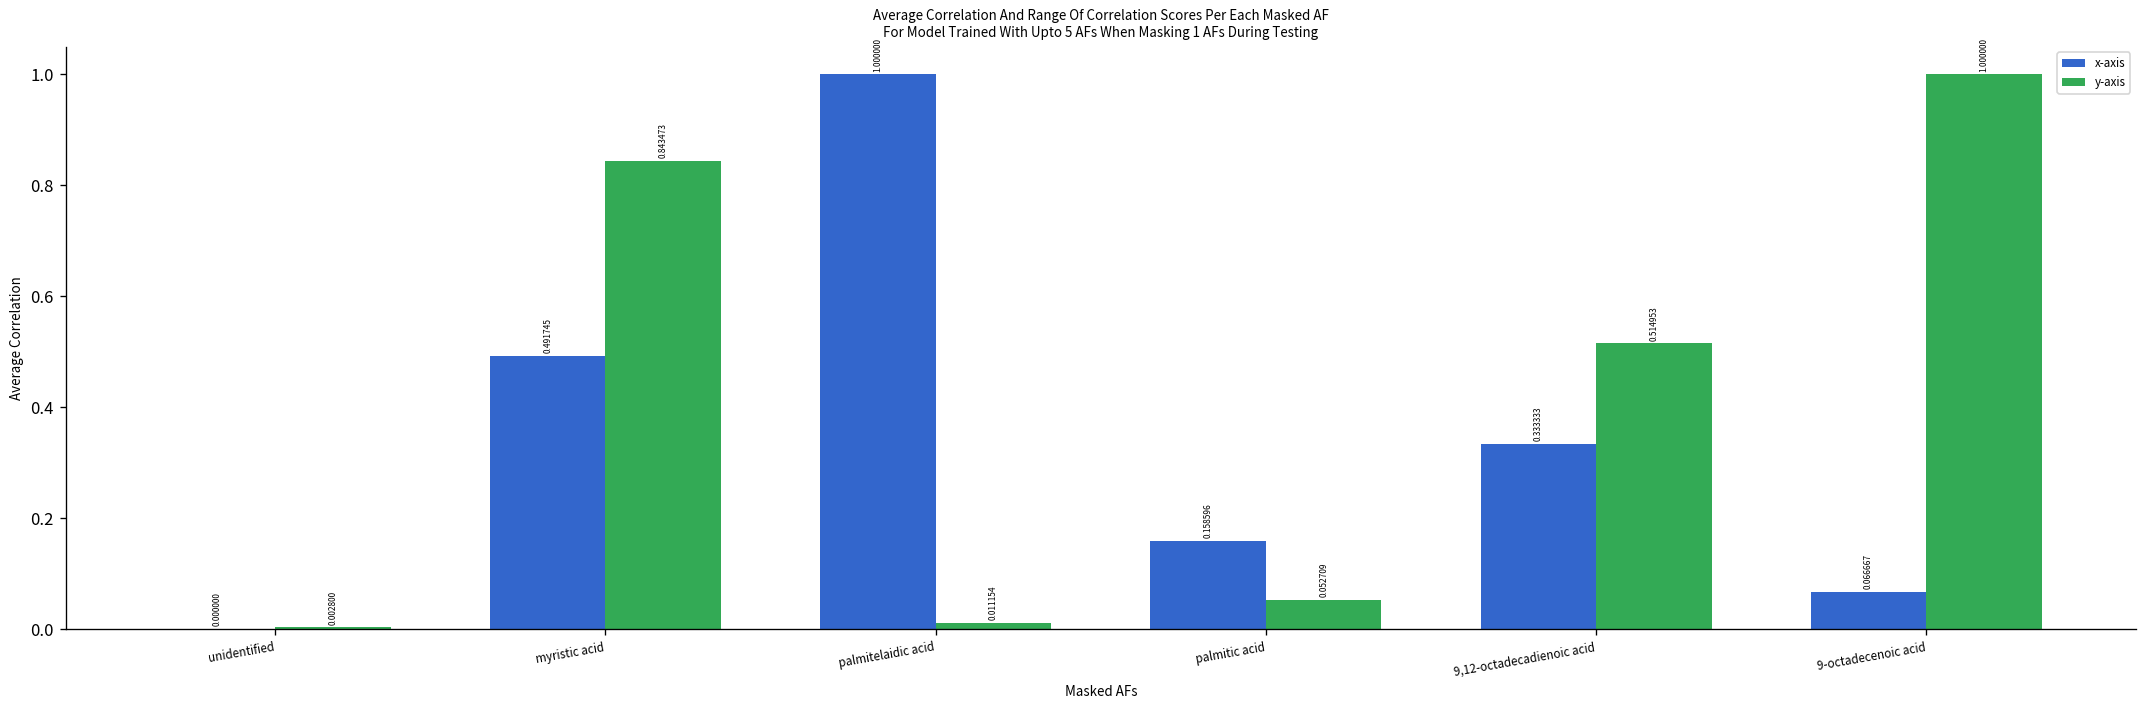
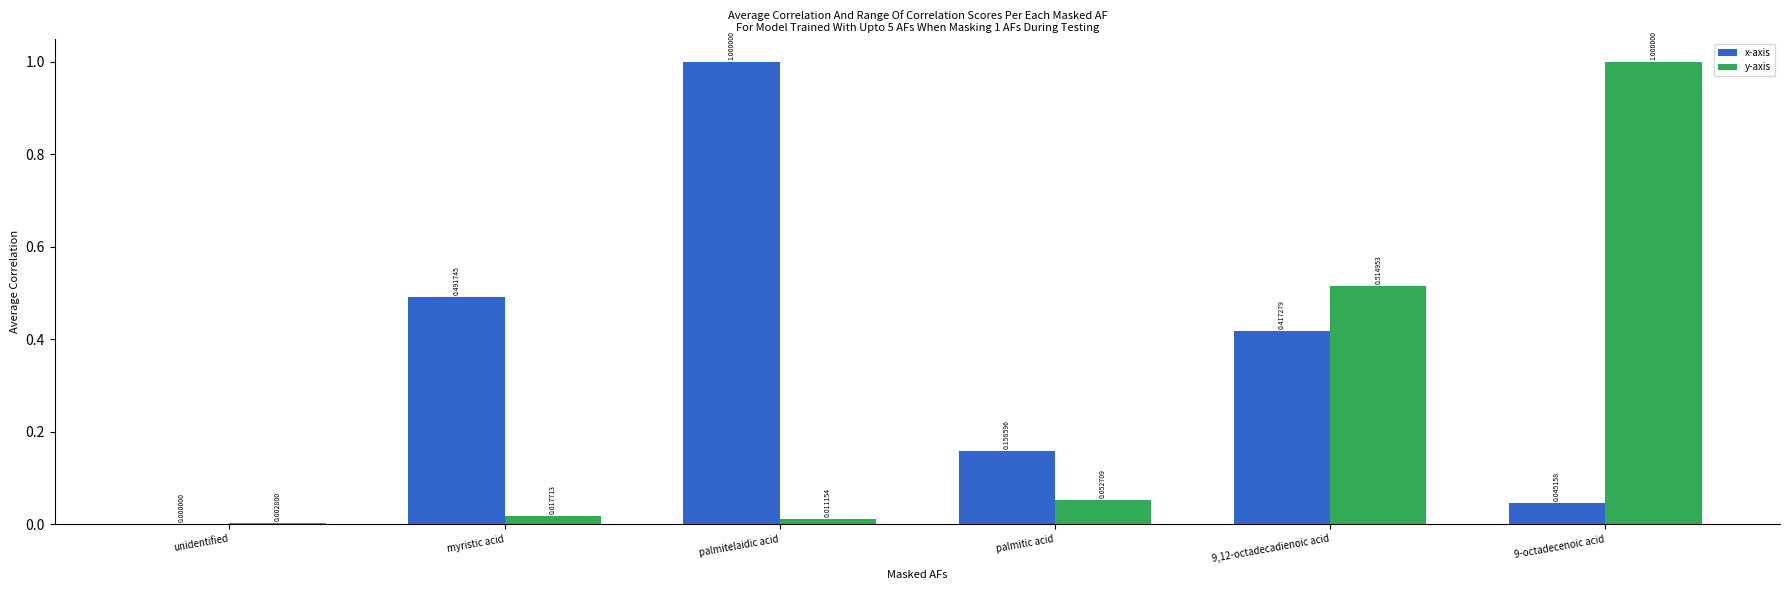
y-axis, myristic acid: 0.843473 -> 0.017713
x-axis, 9,12-octadecadienoic acid: 0.333333 -> 0.417279
x-axis, 9-octadecenoic acid: 0.066667 -> 0.045158
